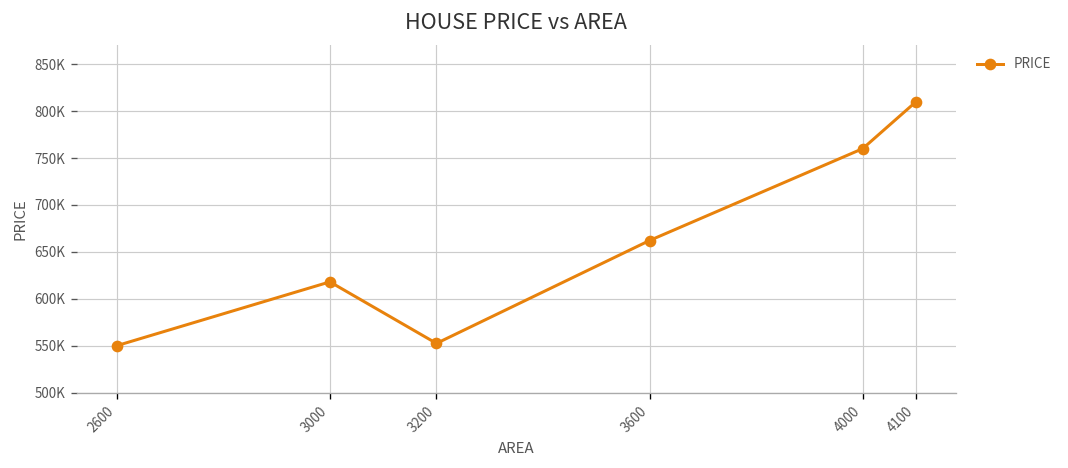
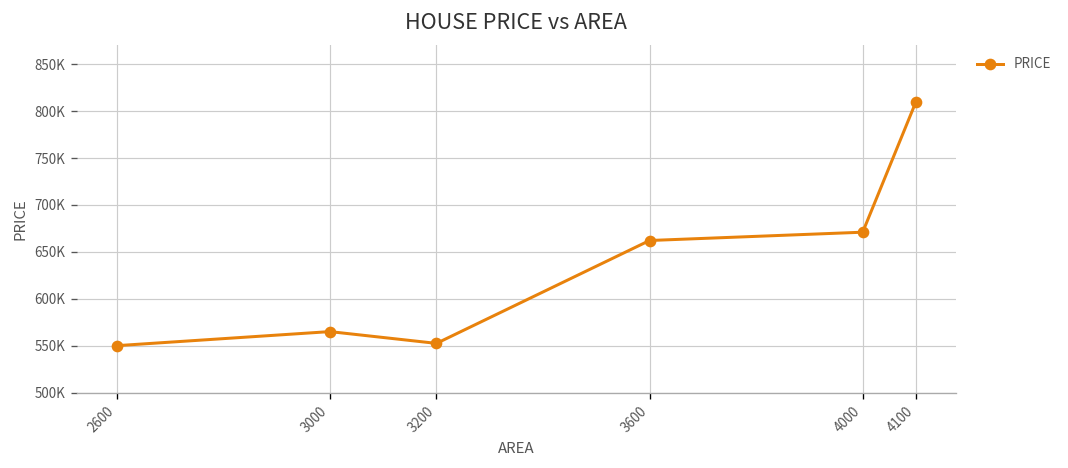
3000: 620000 -> 570000
4000: 760000 -> 670000
